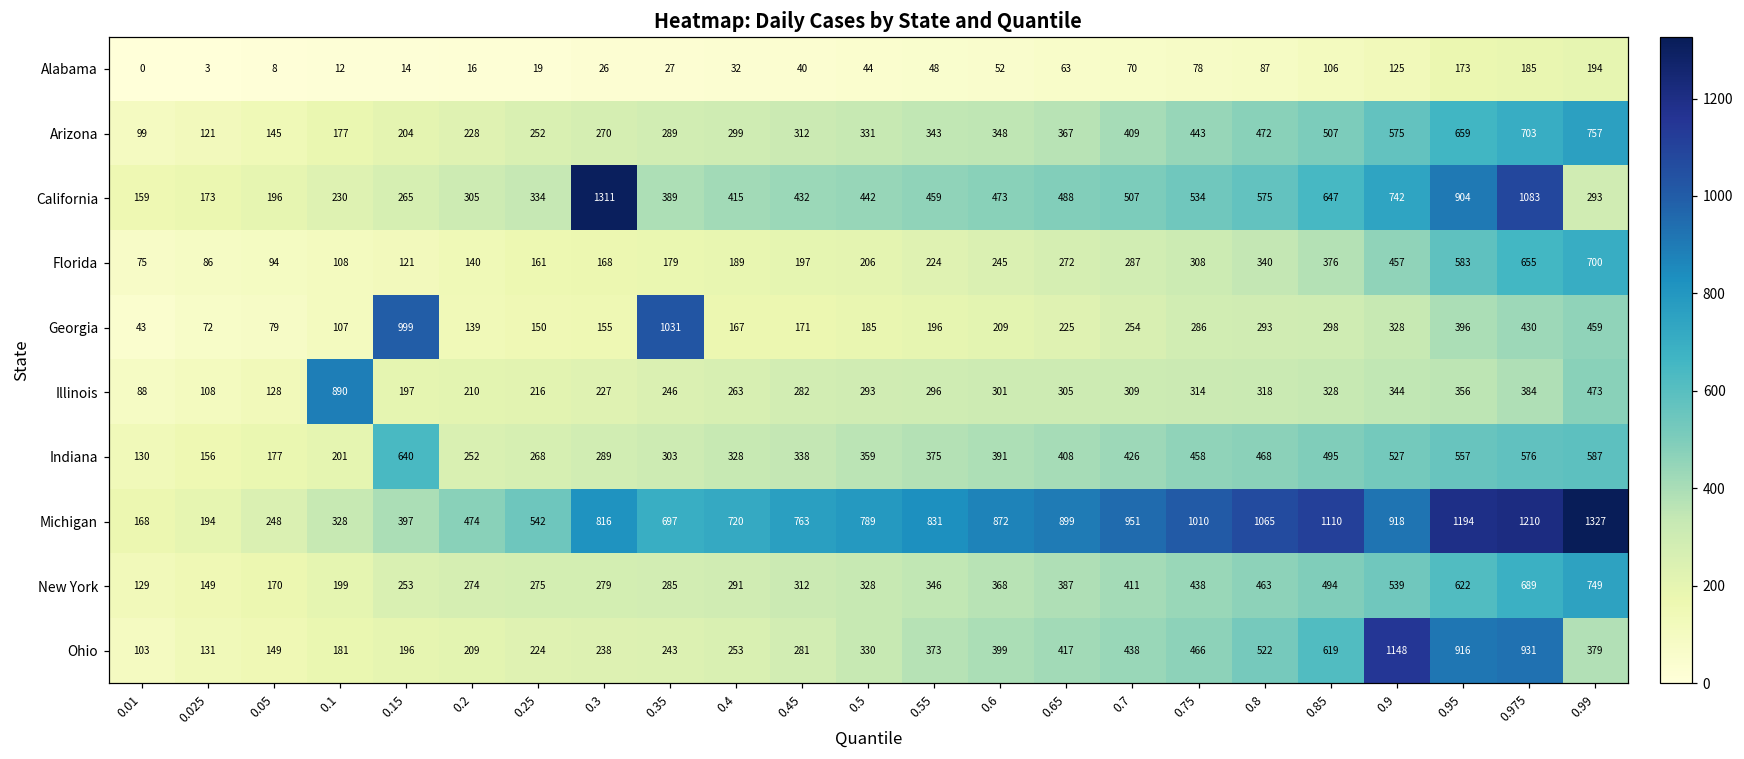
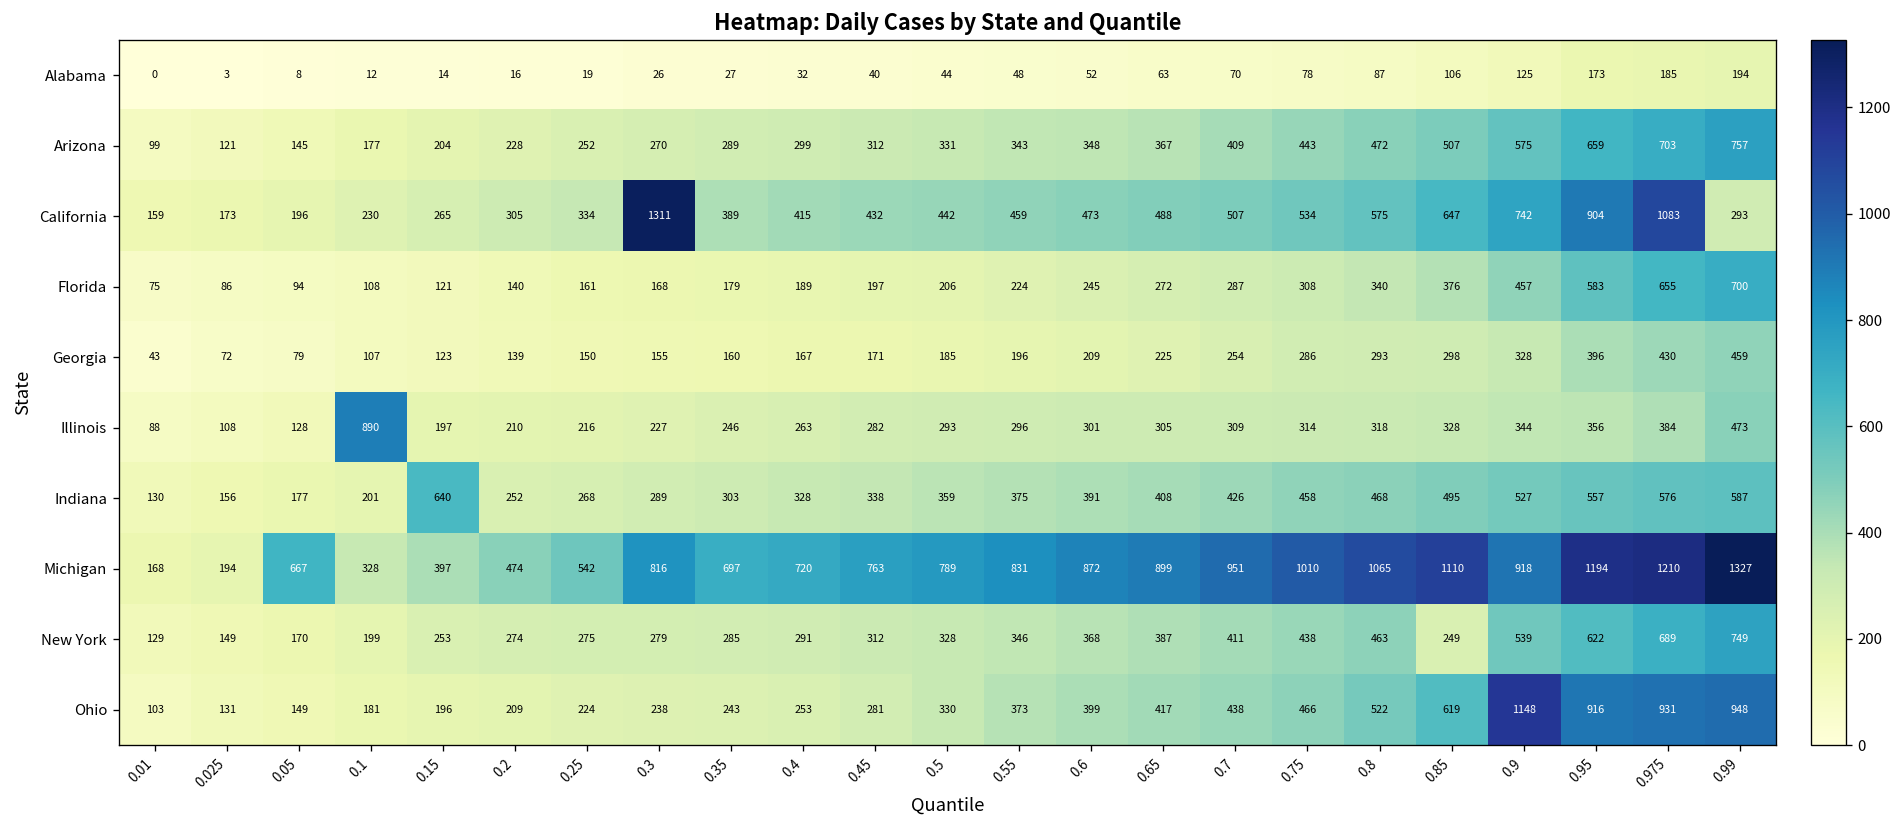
Georgia, 0.15: 999 -> 123
Georgia, 0.35: 1031 -> 160
Michigan, 0.05: 248 -> 667
New York, 0.85: 494 -> 249
Ohio, 0.99: 379 -> 948
